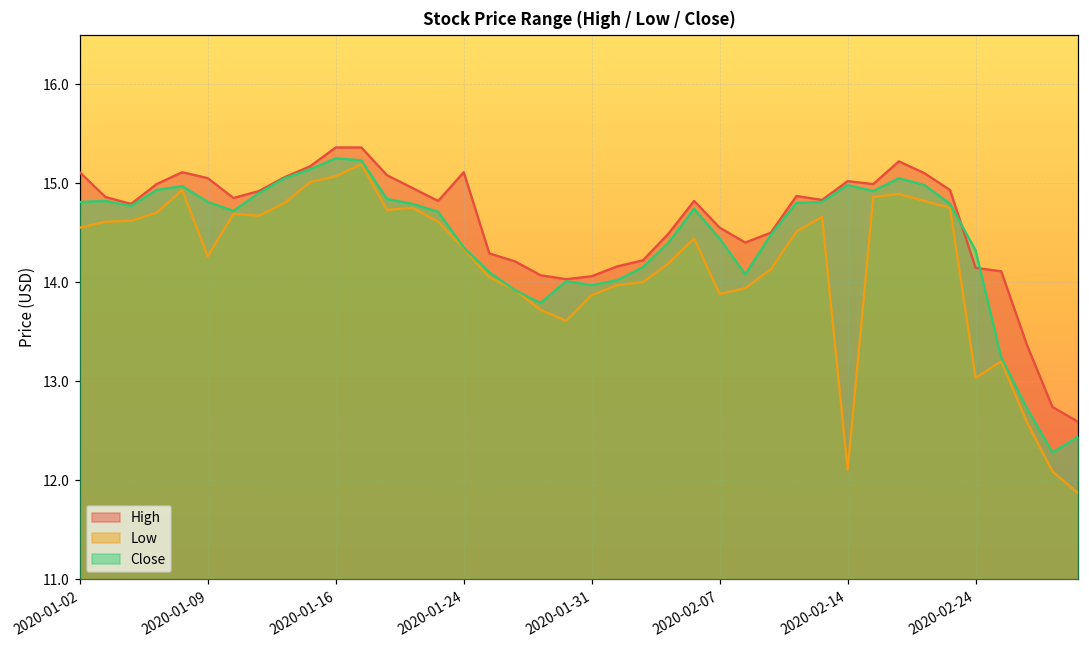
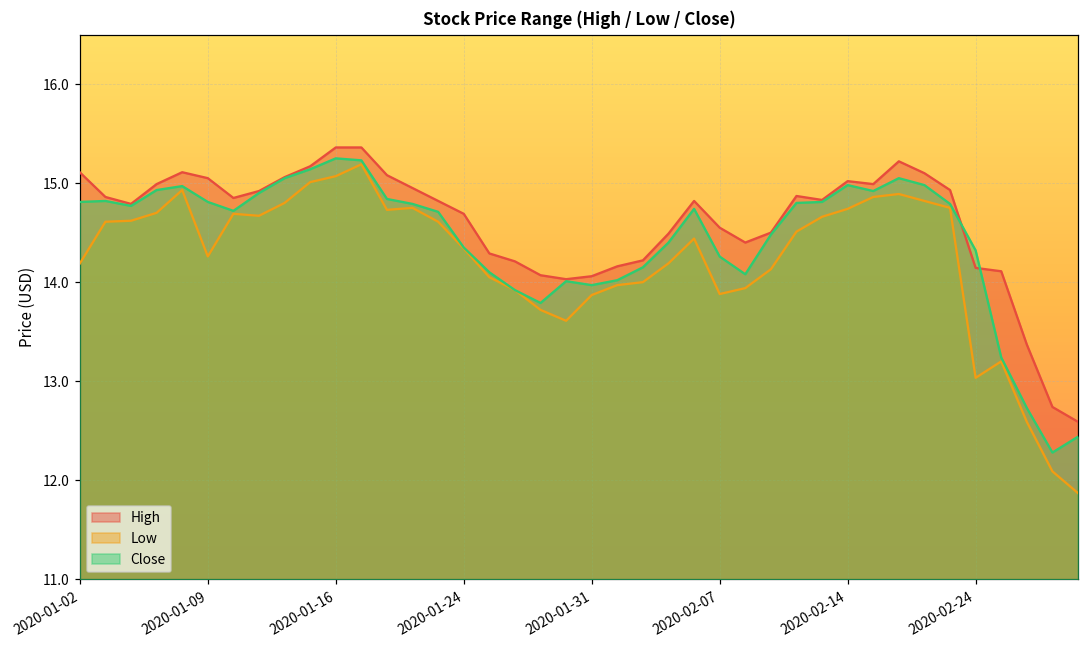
Low, 2020-01-02: 14.6 -> 14.2
High, 2020-01-24: 15.1 -> 14.7
Close, 2020-02-07: 14.4 -> 14.3
Low, 2020-02-14: 12.1 -> 14.7
